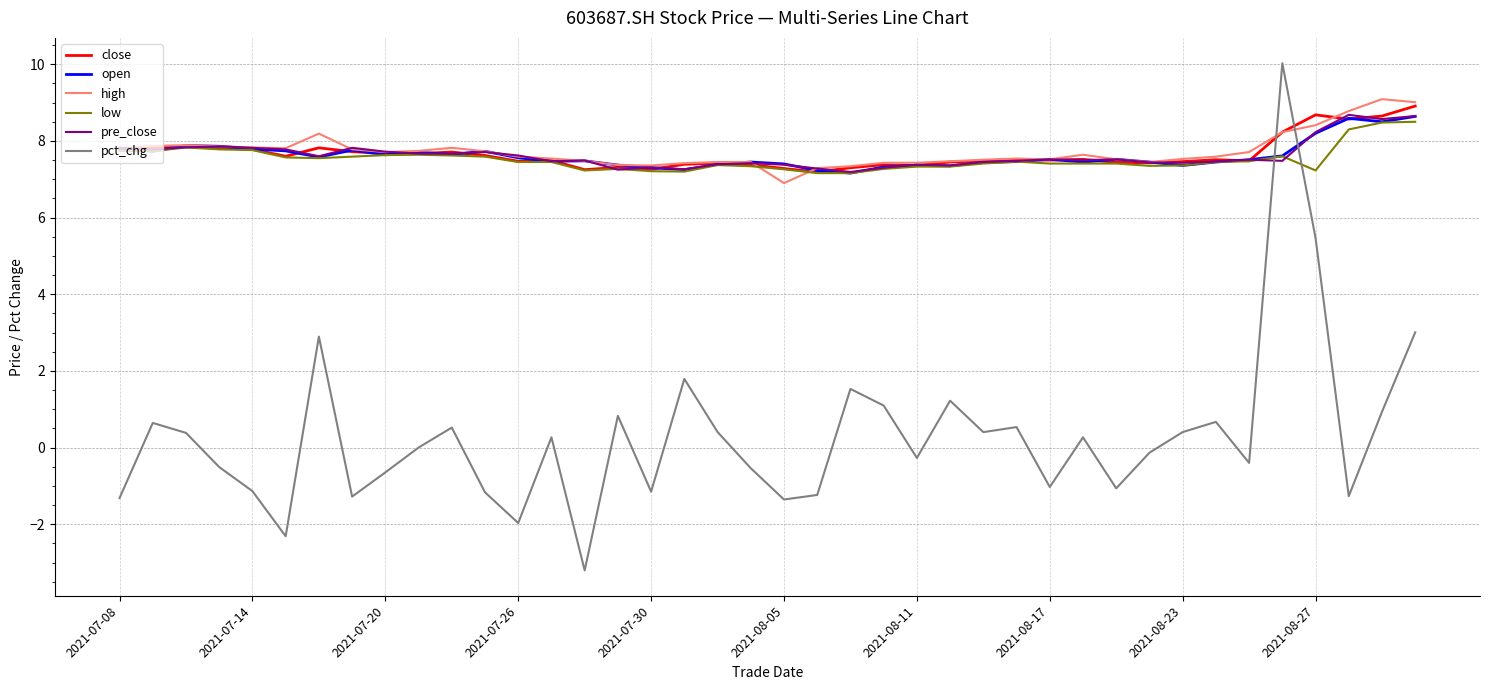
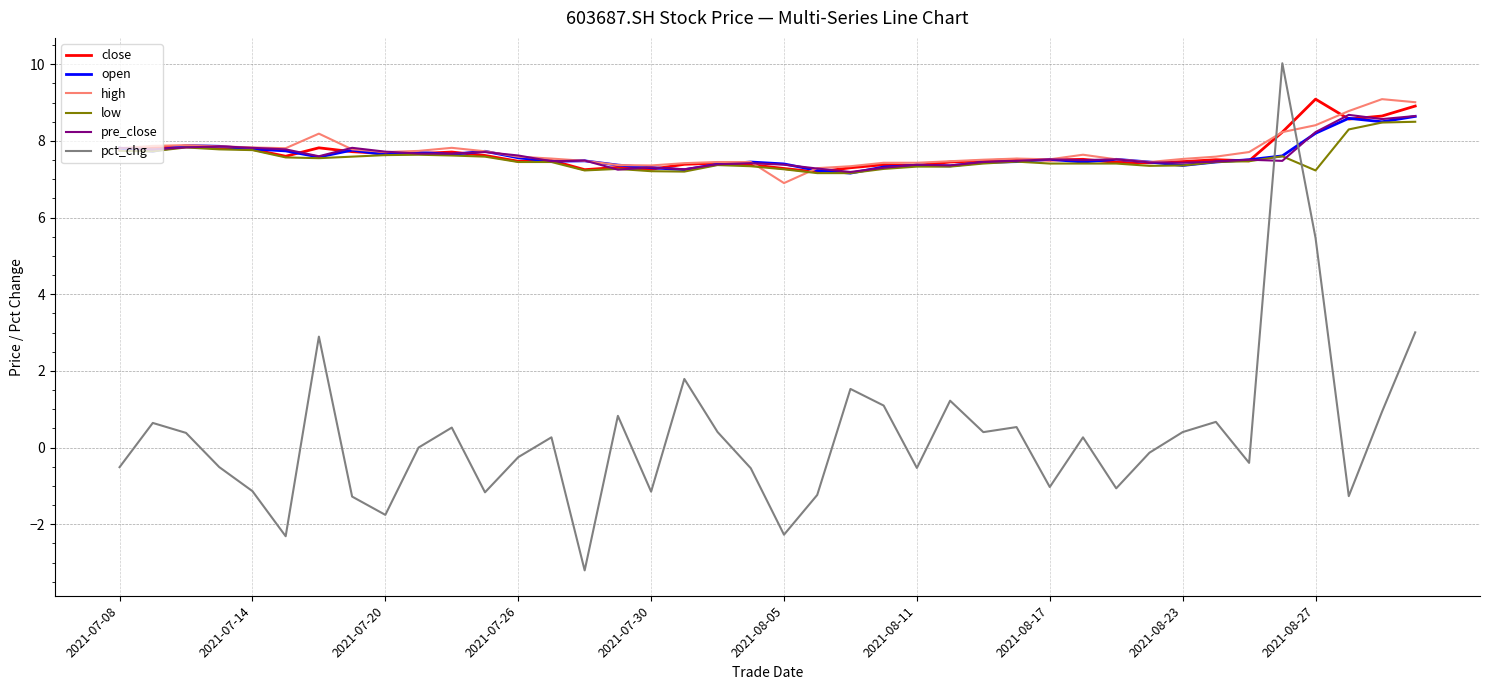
pct_chg, 2021-07-08: -1.3 -> -0.5
pct_chg, 2021-07-20: -0.6 -> -1.8
pct_chg, 2021-07-26: -2.0 -> -0.3
pct_chg, 2021-08-05: -1.4 -> -2.3
pct_chg, 2021-08-11: -0.3 -> -0.5
close, 2021-08-27: 8.7 -> 9.1
